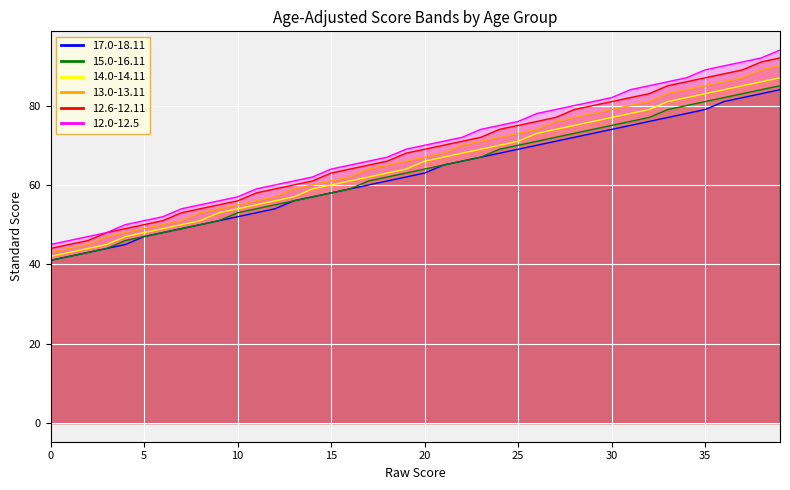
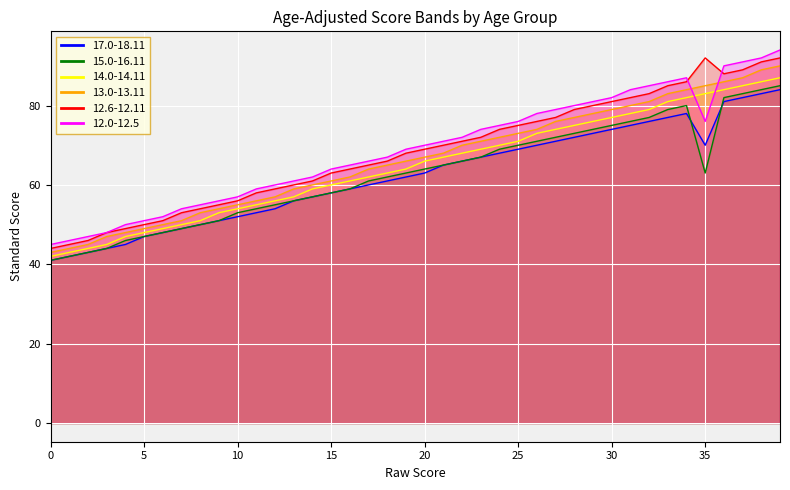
17.0-18.11, 35: 79 -> 70
15.0-16.11, 35: 81 -> 63
12.6-12.11, 35: 87 -> 92
12.0-12.5, 35: 89 -> 76
